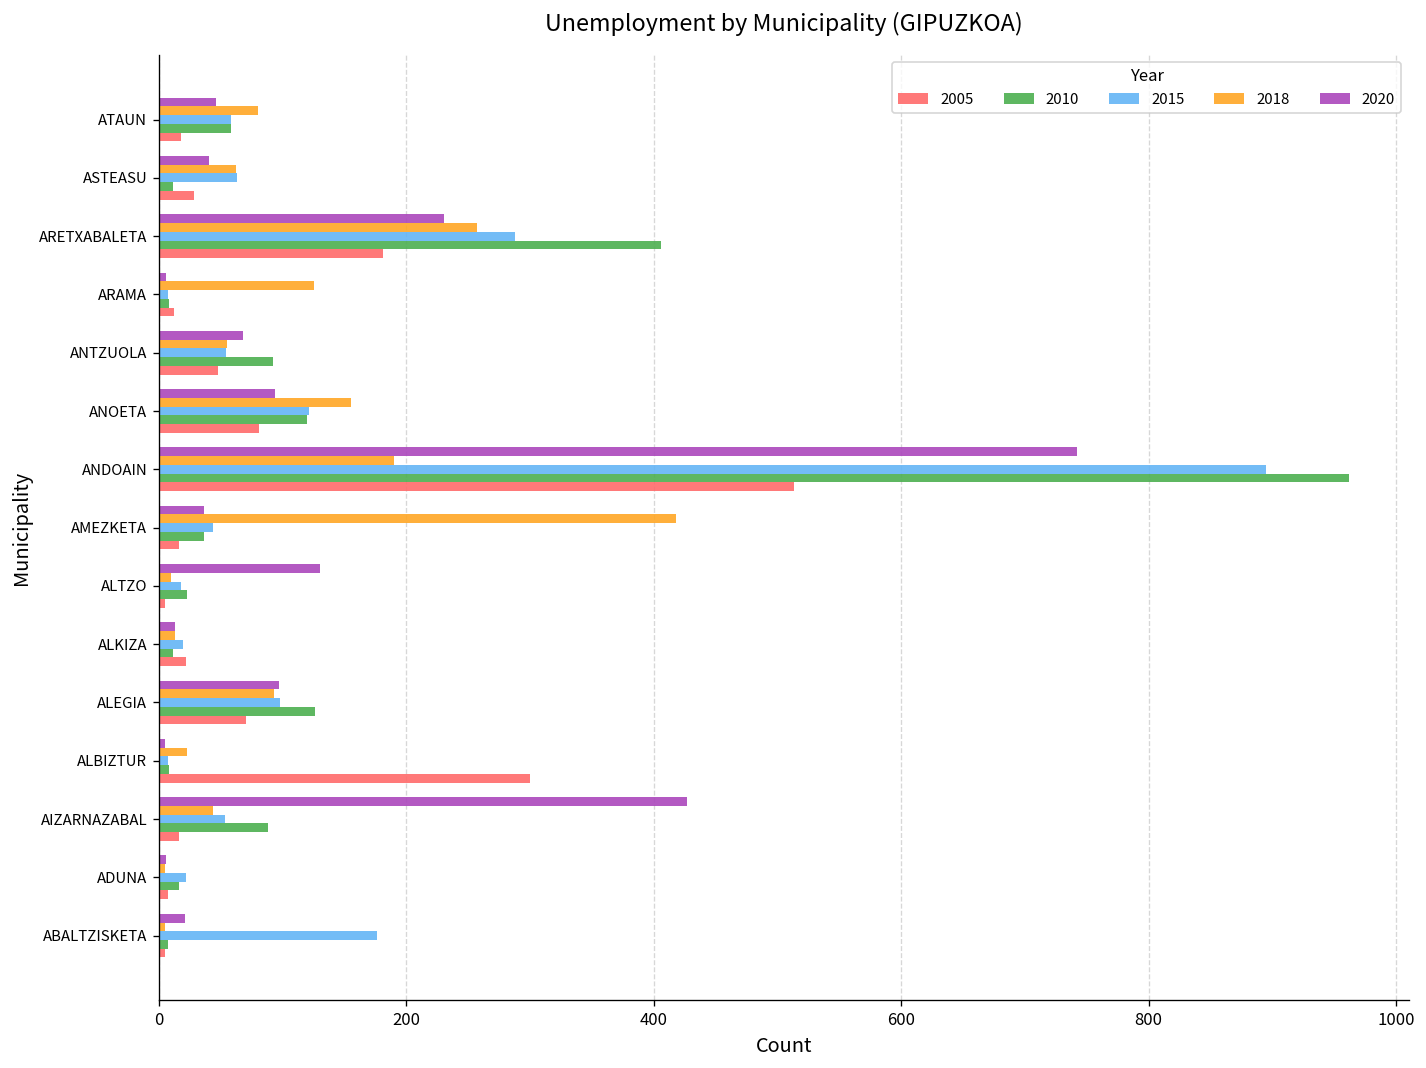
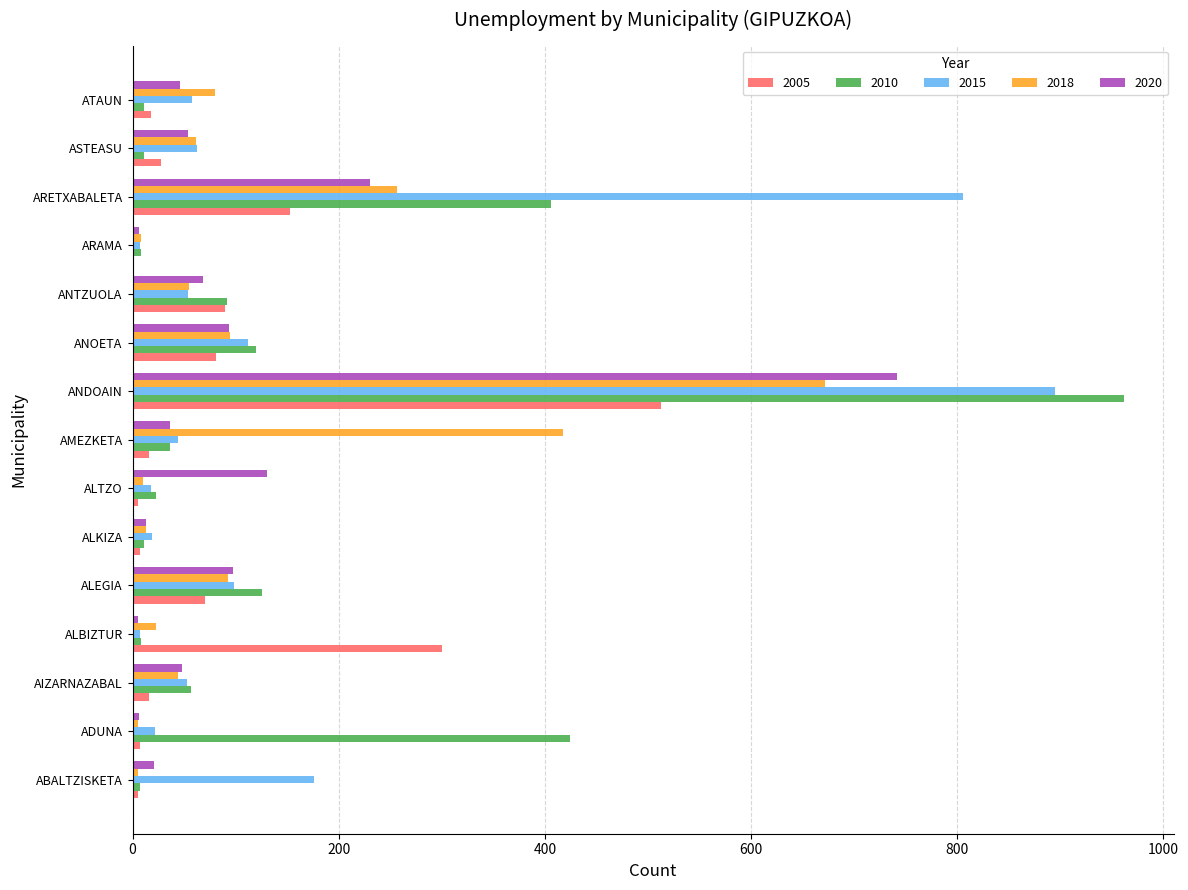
2010, ATAUN: 58 -> 11
2020, ASTEASU: 40 -> 54
2015, ARETXABALETA: 288 -> 806
2005, ARETXABALETA: 181 -> 153
2018, ARAMA: 125 -> 8
2005, ARAMA: 12 -> 1
2005, ANTZUOLA: 48 -> 90
2018, ANOETA: 155 -> 95
2015, ANOETA: 121 -> 112
2018, ANDOAIN: 190 -> 672
2005, ALKIZA: 22 -> 7
2020, AIZARNAZABAL: 427 -> 48
2010, AIZARNAZABAL: 88 -> 57
2010, ADUNA: 16 -> 424
